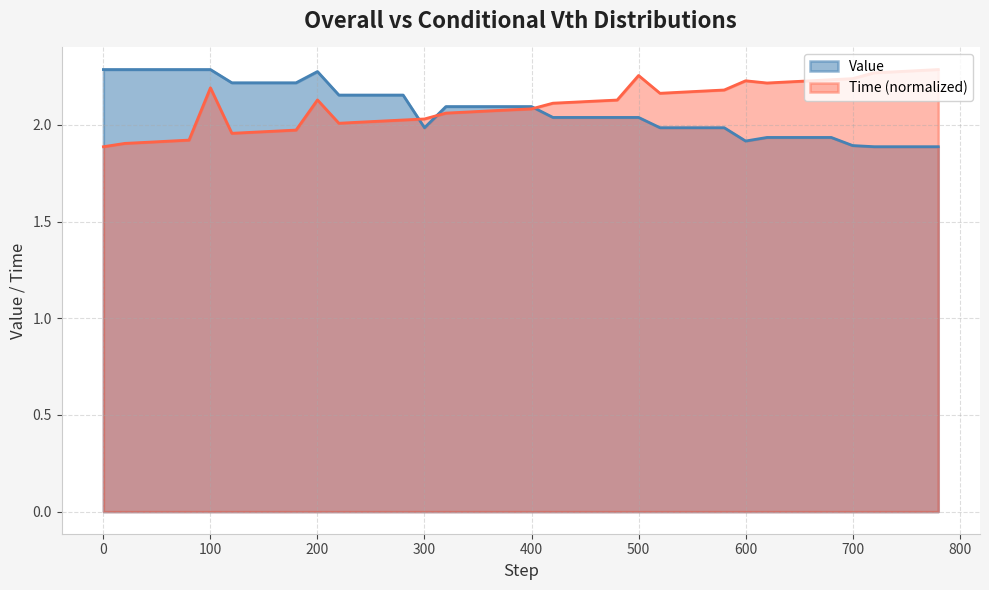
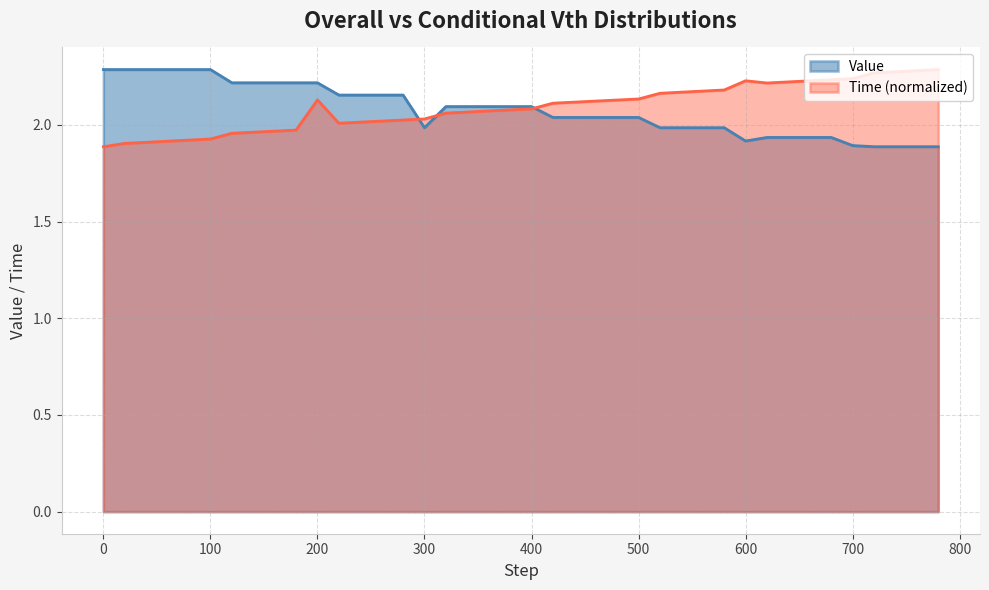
Time (normalized), 100: 2.19 -> 1.93
Value, 200: 2.28 -> 2.22
Time (normalized), 500: 2.26 -> 2.13
